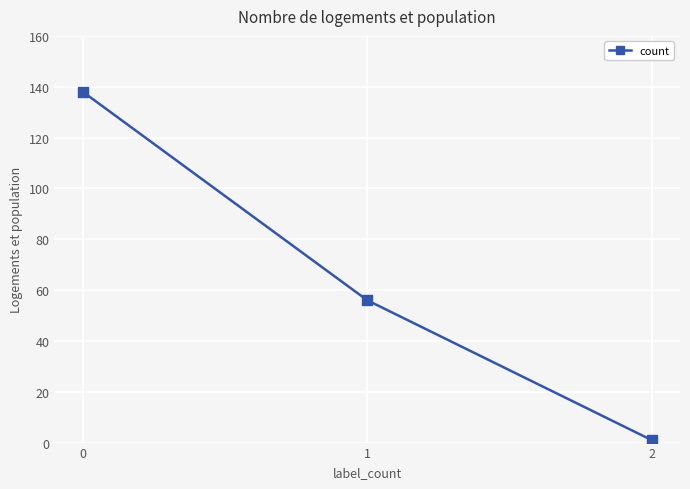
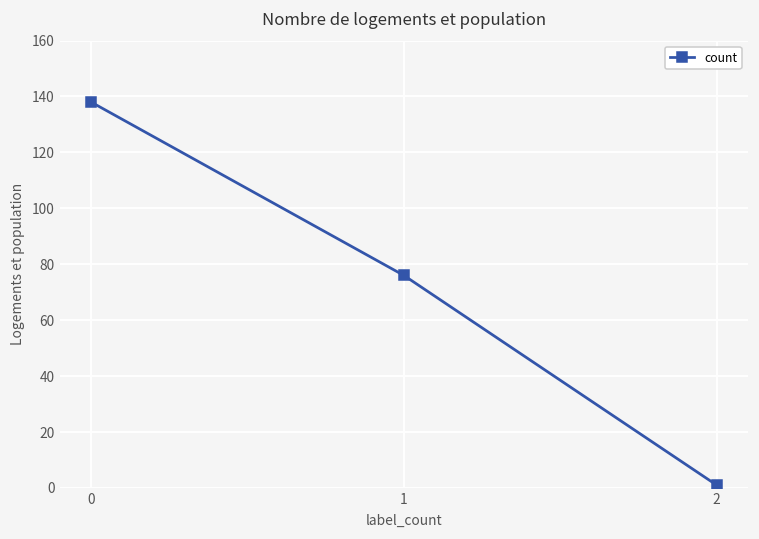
1: 56 -> 76
